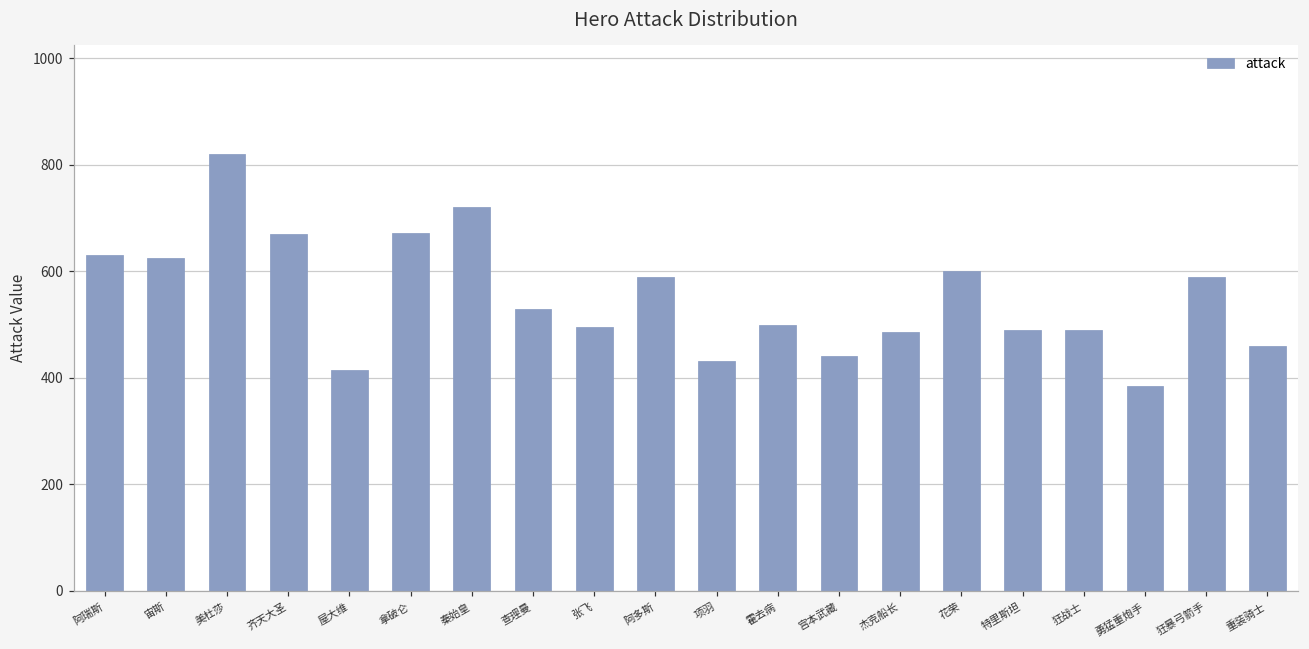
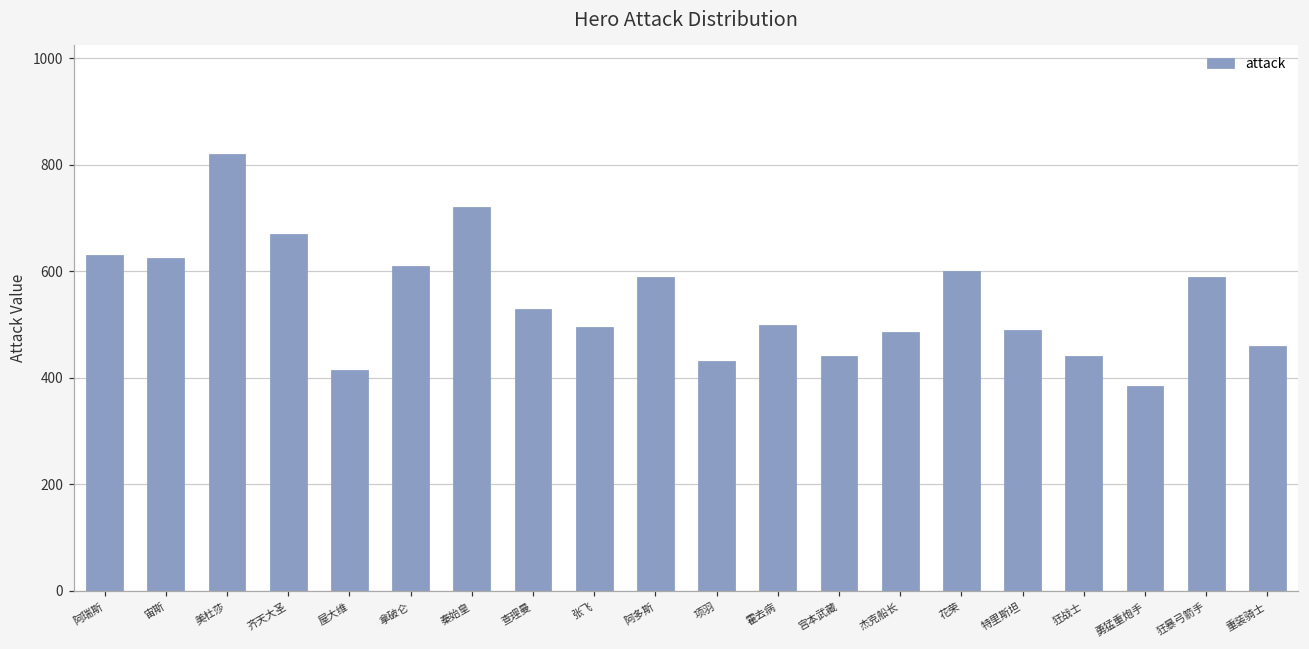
拿破仑: 670 -> 610
狂战士: 490 -> 440
